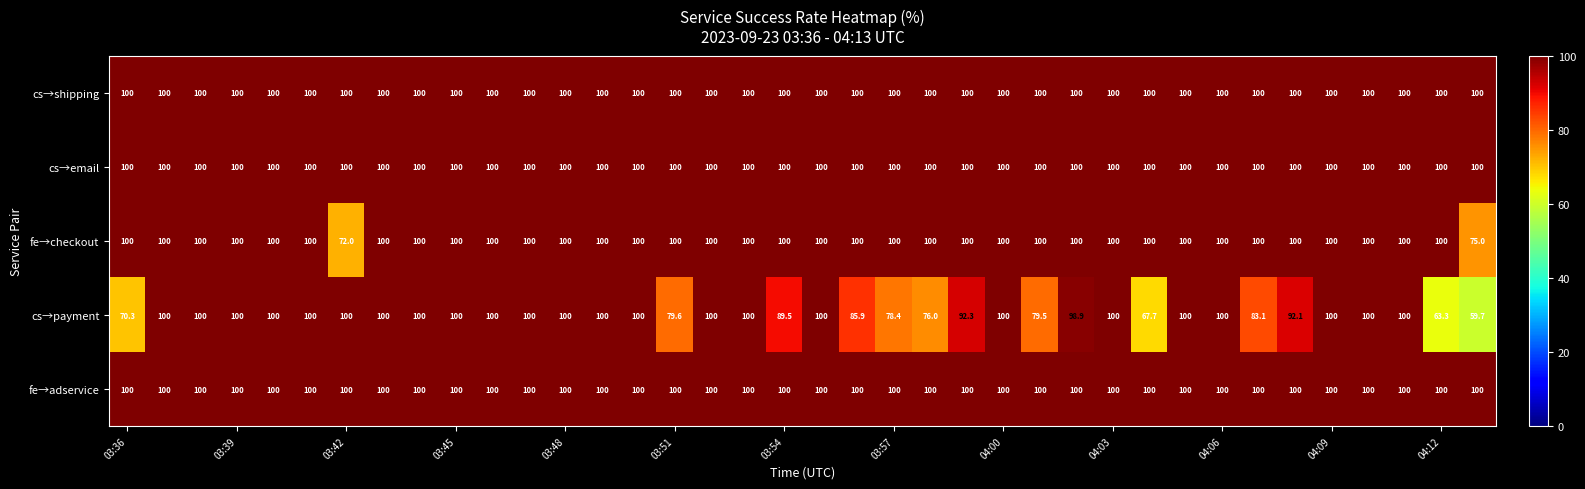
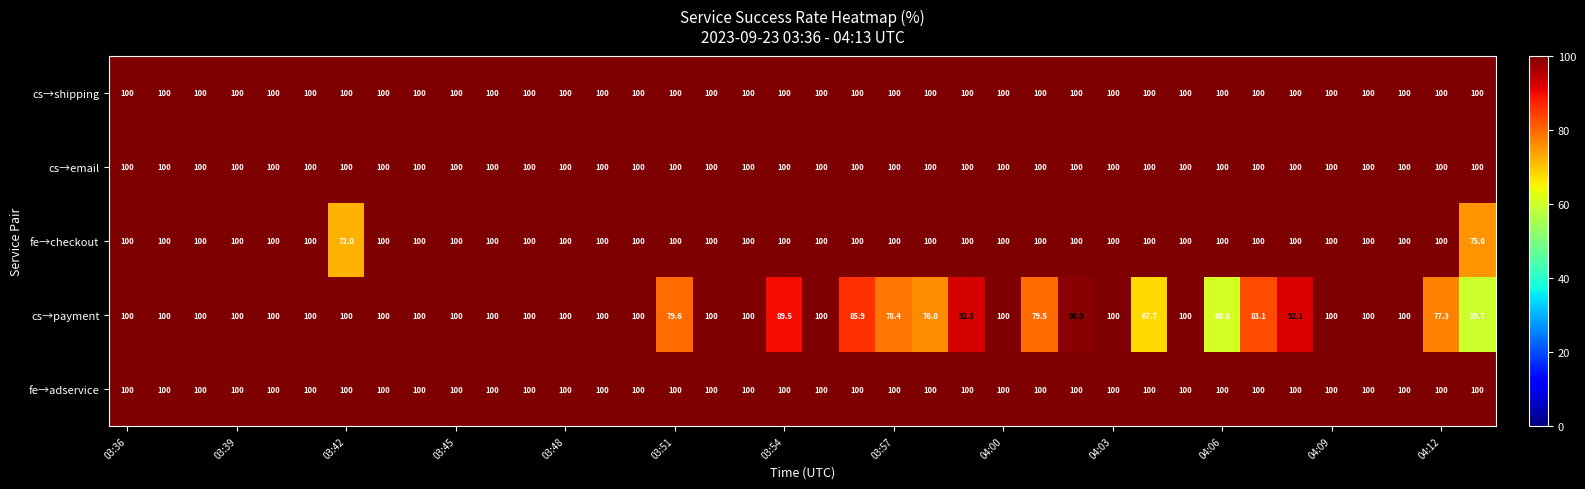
cs→payment, 03:36: 70.3 -> 100
cs→payment, 04:06: 100 -> 60.8
cs→payment, 04:12: 63.3 -> 77.3
